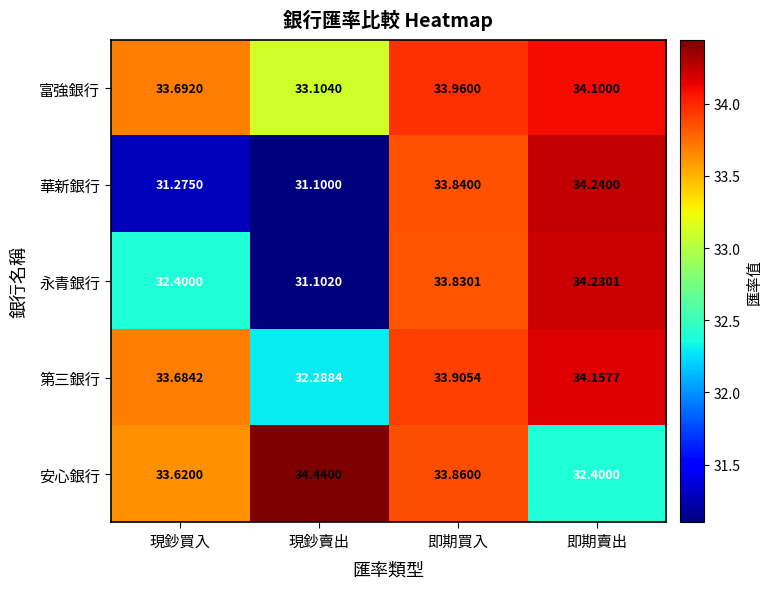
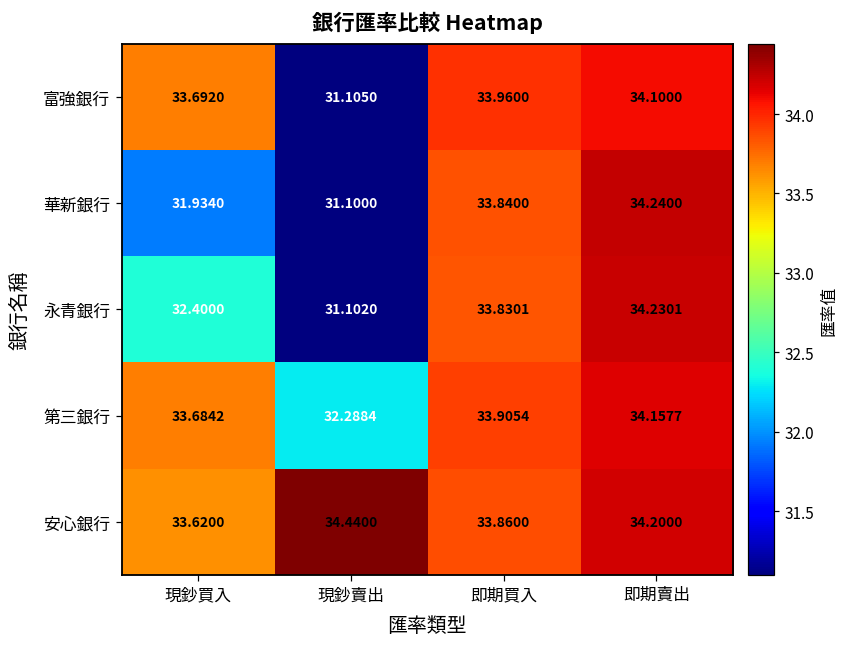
富強銀行, 現鈔賣出: 33.1040 -> 31.1050
華新銀行, 現鈔買入: 31.2750 -> 31.9340
安心銀行, 即期賣出: 32.4000 -> 34.2000
